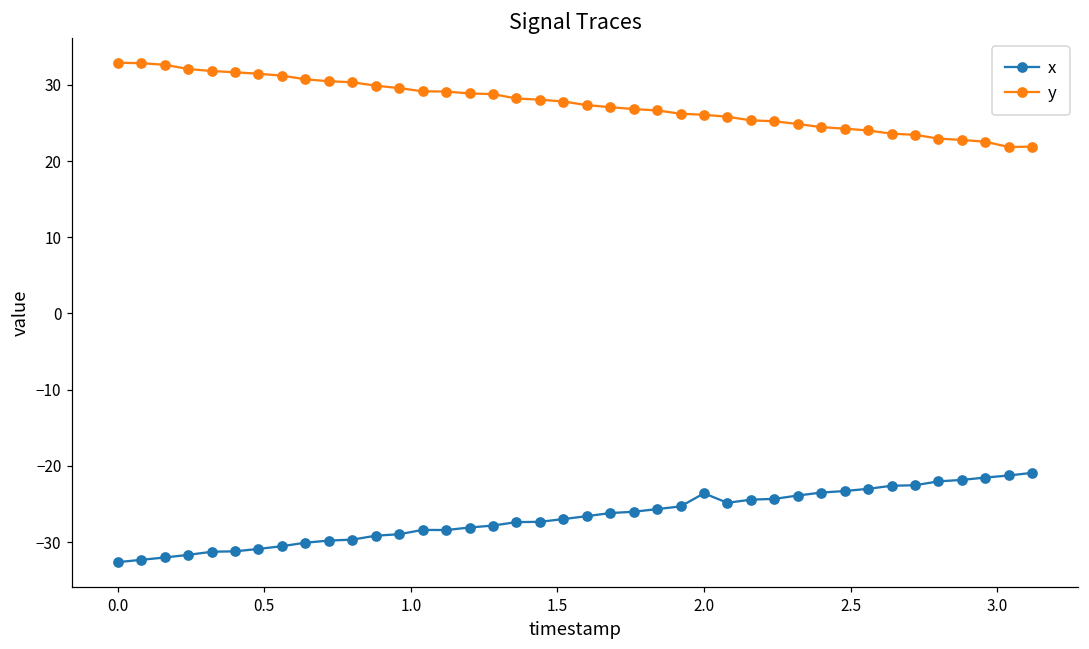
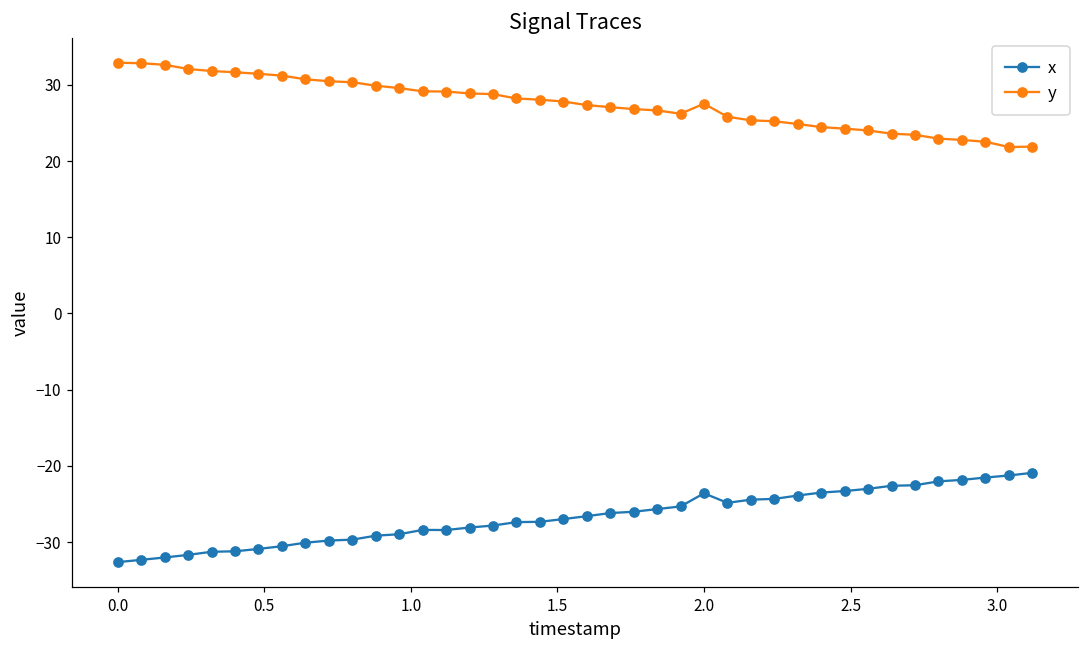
y, 2.0: 26 -> 28
